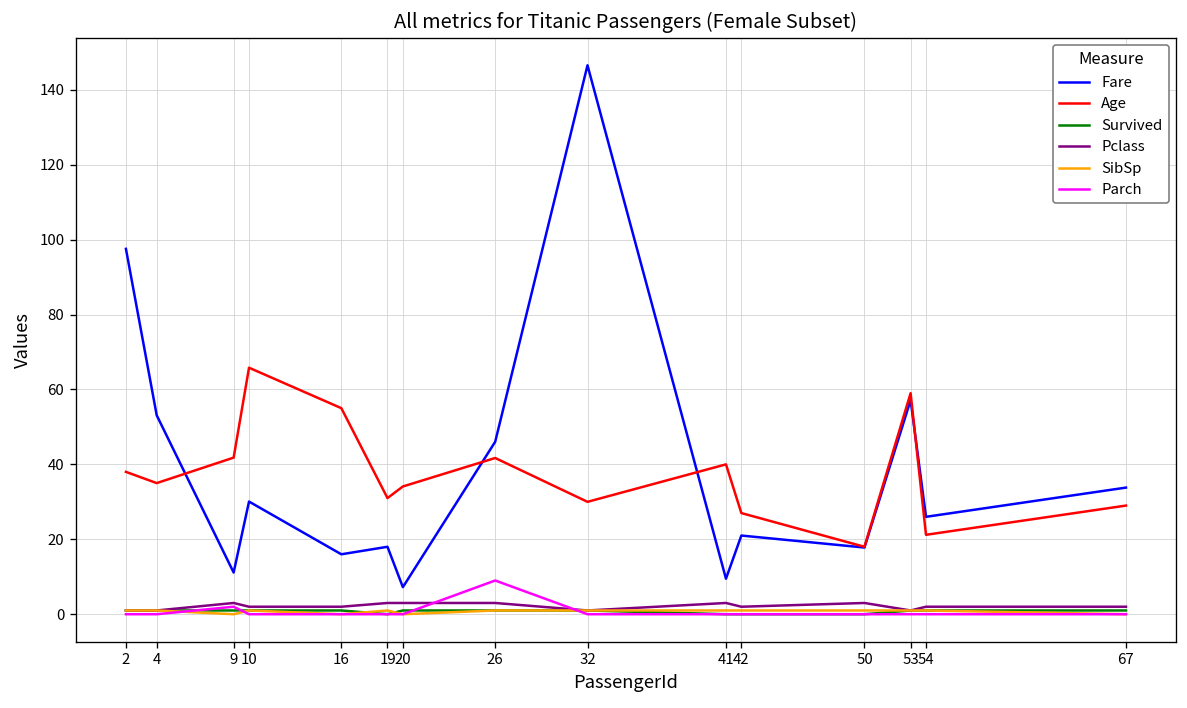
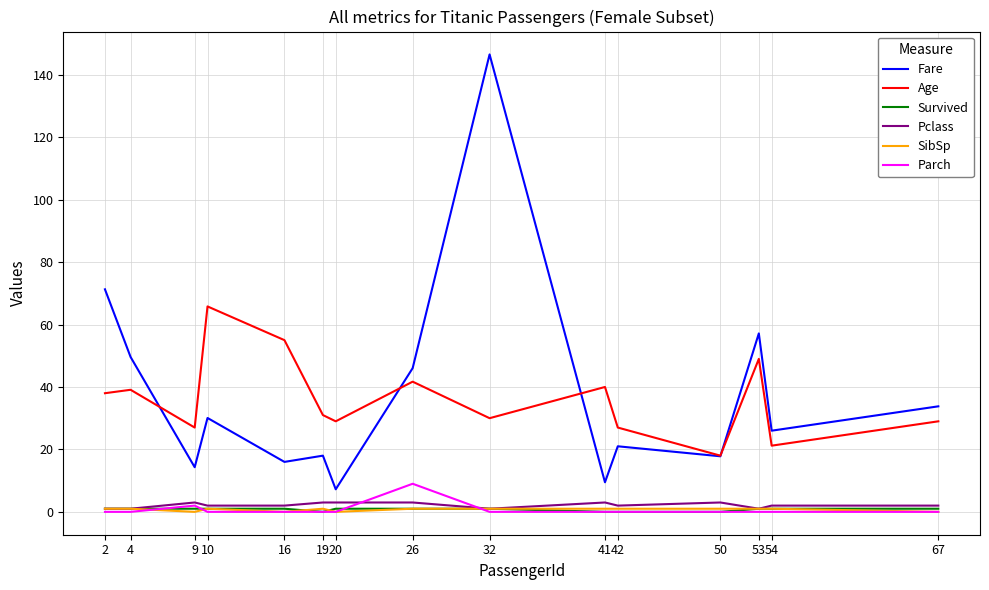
Fare, 2: 98 -> 71
Fare, 4: 53 -> 50
Age, 4: 35 -> 39
Fare, 9: 11 -> 14
Age, 9: 42 -> 27
Age, 20: 34 -> 29
Age, 53: 59 -> 49
